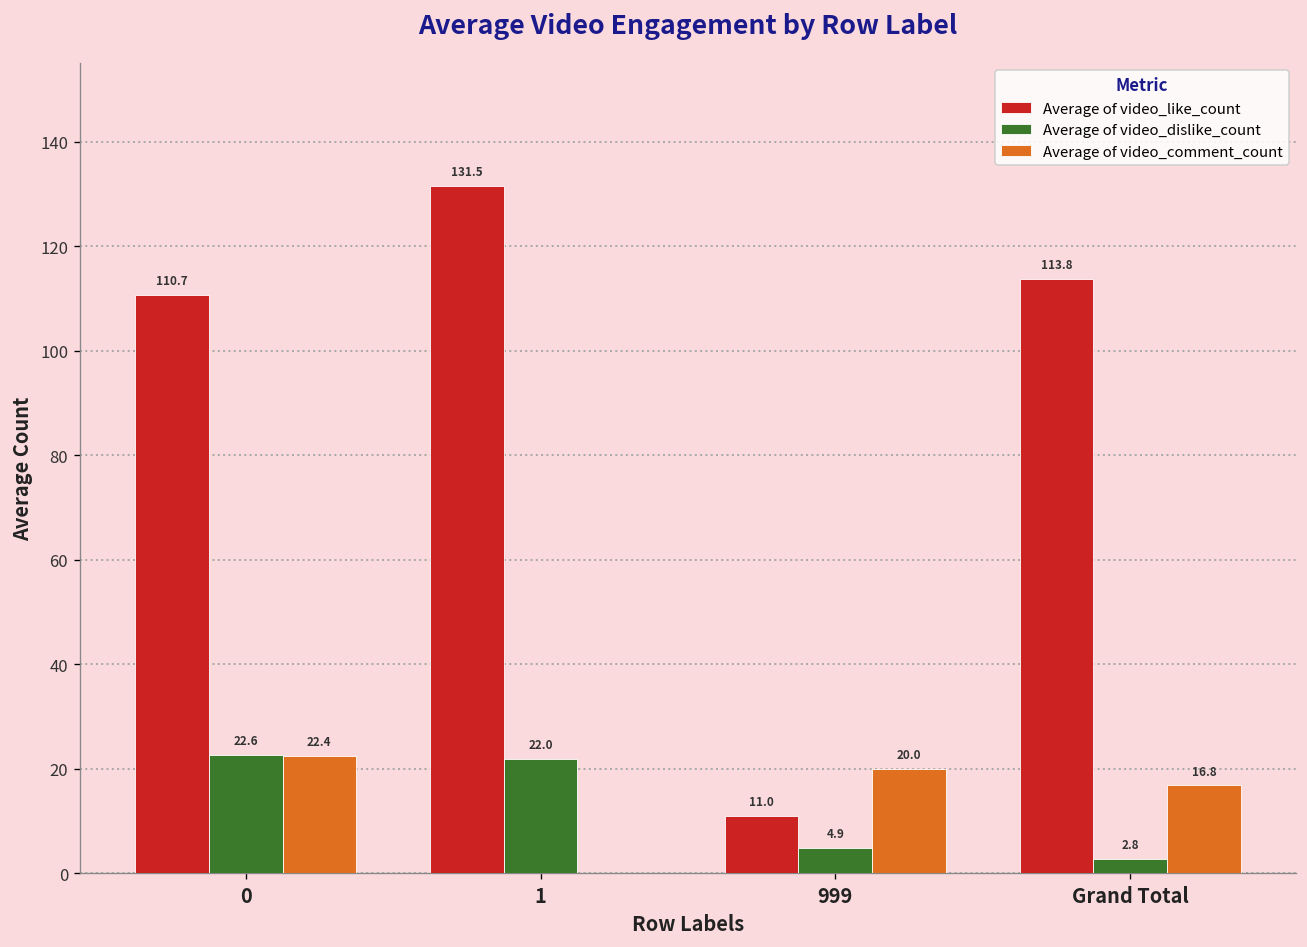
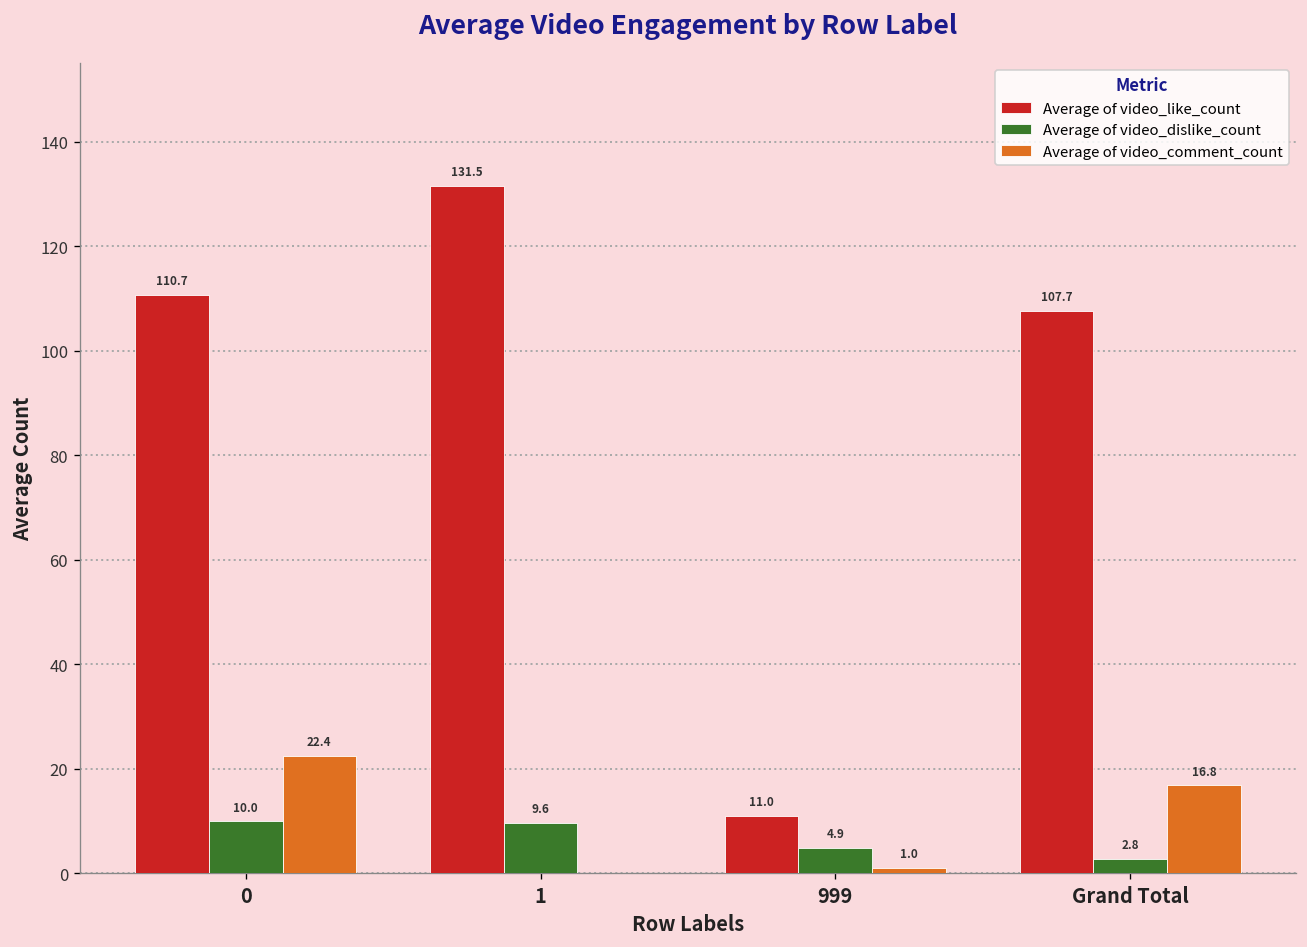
Average of video_dislike_count, 0: 22.6 -> 10.0
Average of video_dislike_count, 1: 22.0 -> 9.6
Average of video_comment_count, 999: 20.0 -> 1.0
Average of video_like_count, Grand Total: 113.8 -> 107.7
